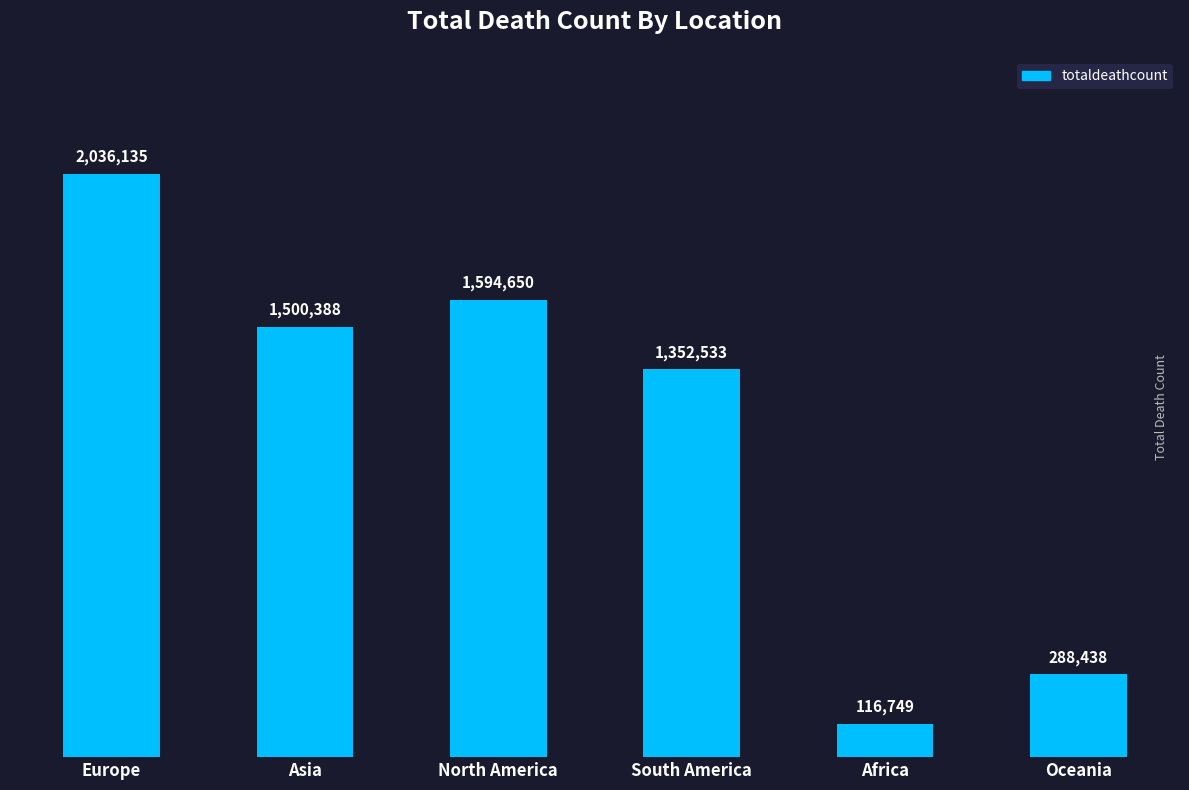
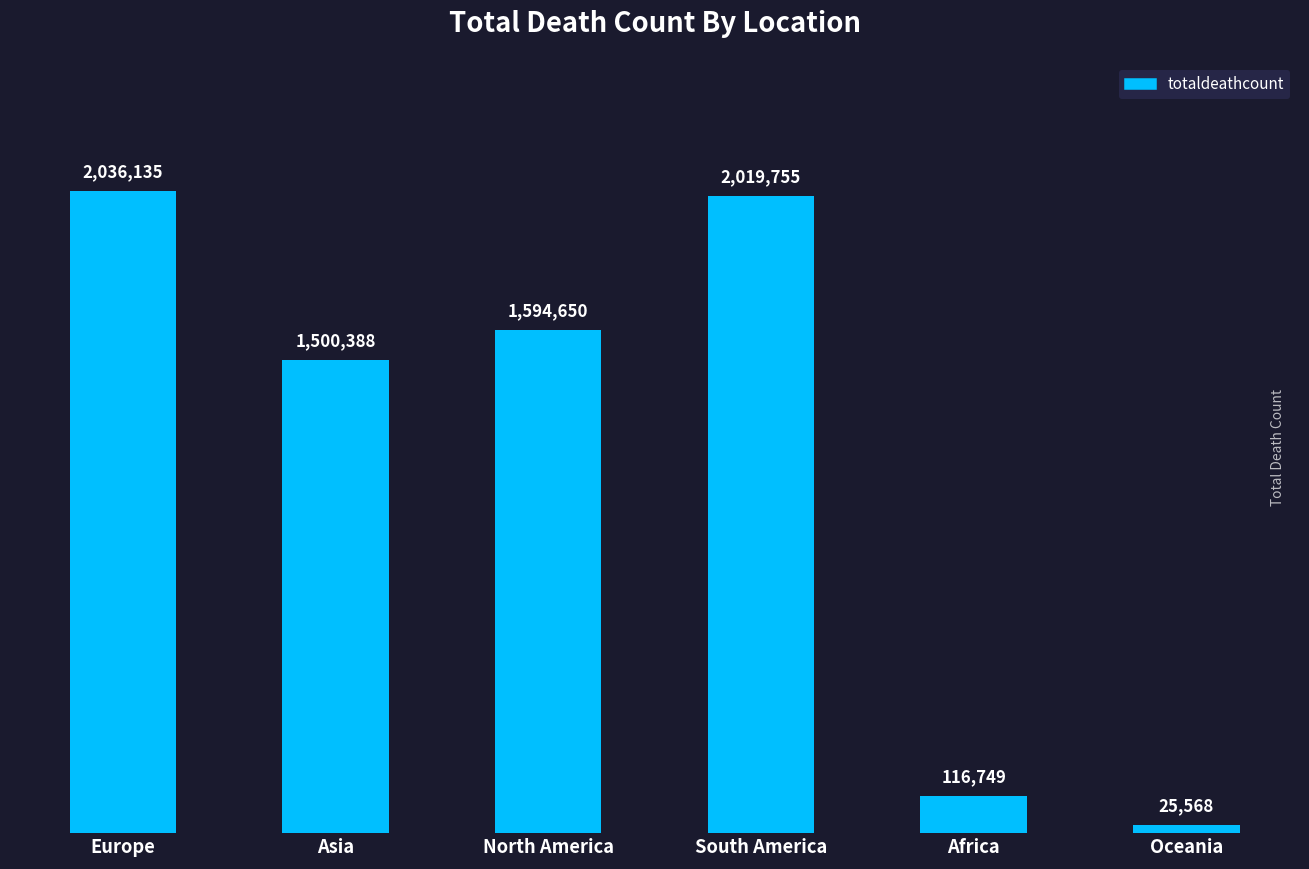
South America: 1,352,533 -> 2,019,755
Oceania: 288,438 -> 25,568
